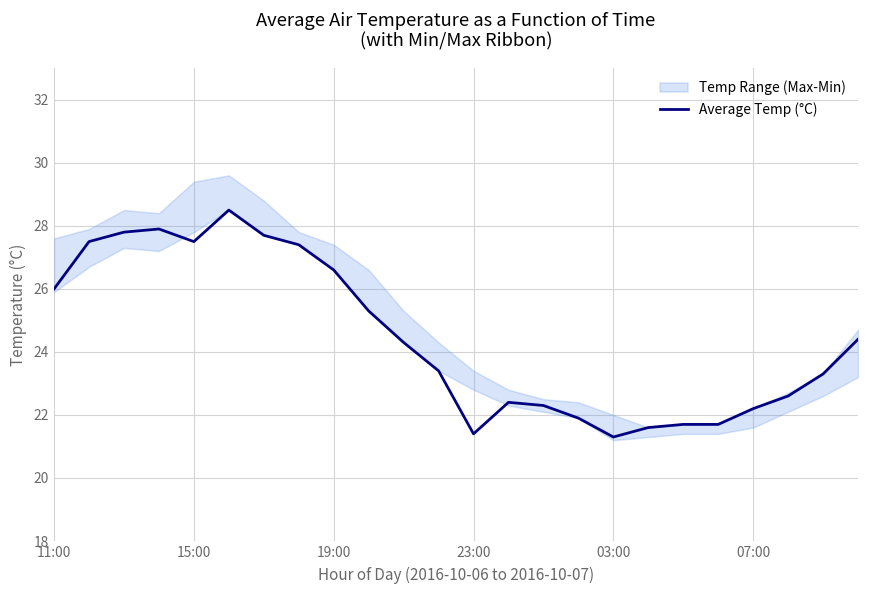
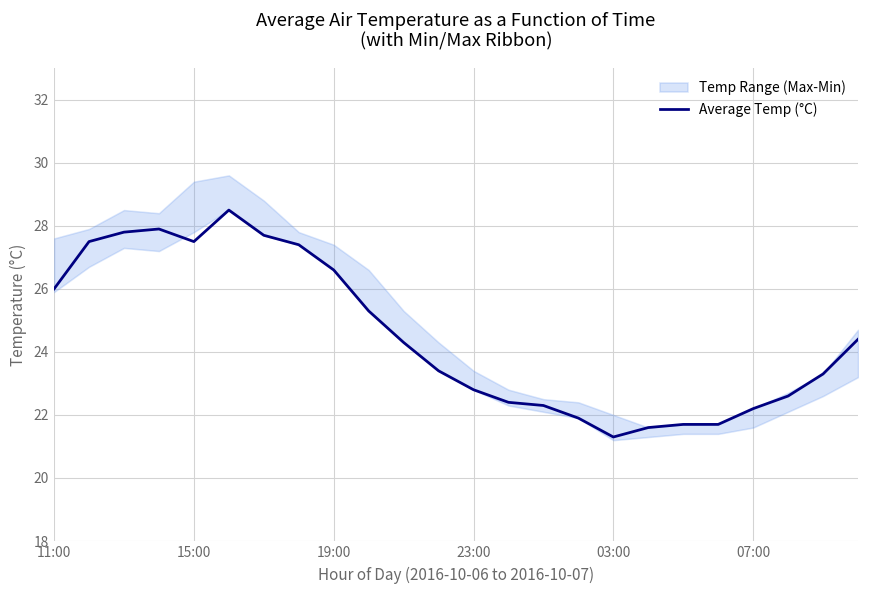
Average Temp (°C), 23:00: 21.4 -> 22.8
